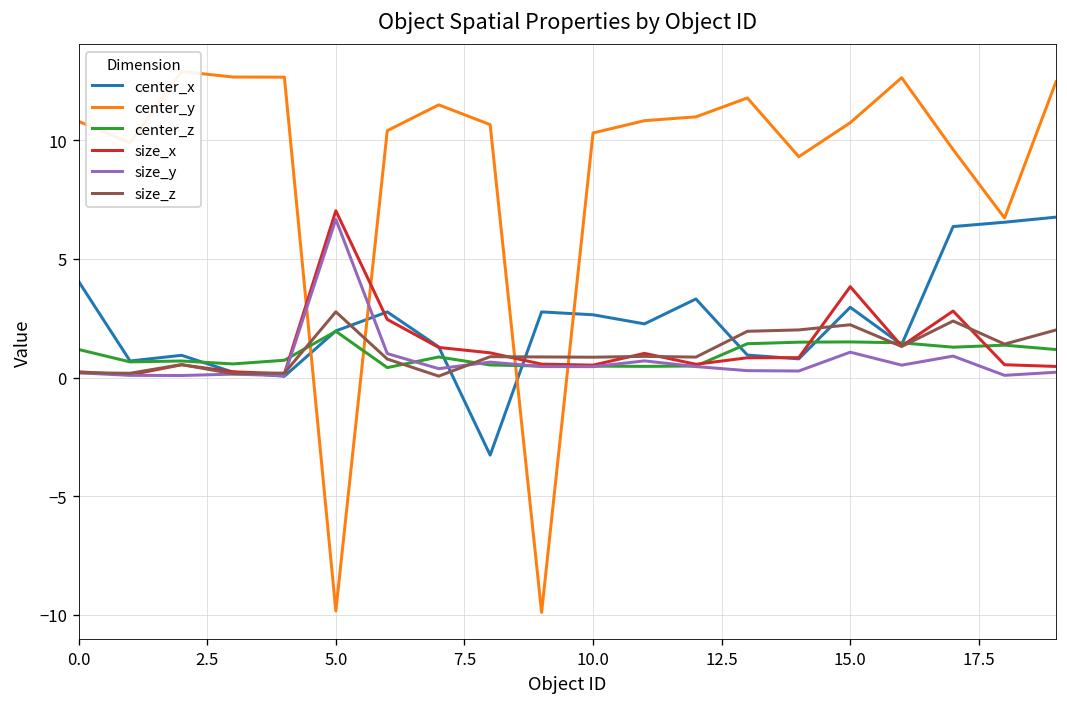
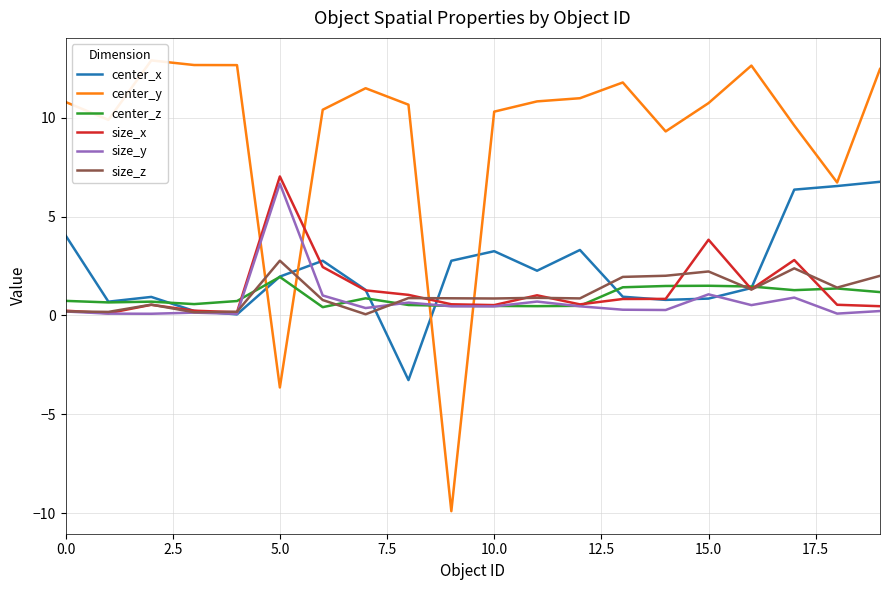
center_z, 0.0: 1.2 -> 0.7
center_y, 5.0: -9.8 -> -3.6
center_x, 10.0: 2.6 -> 3.2
center_x, 15.0: 3.0 -> 0.9
